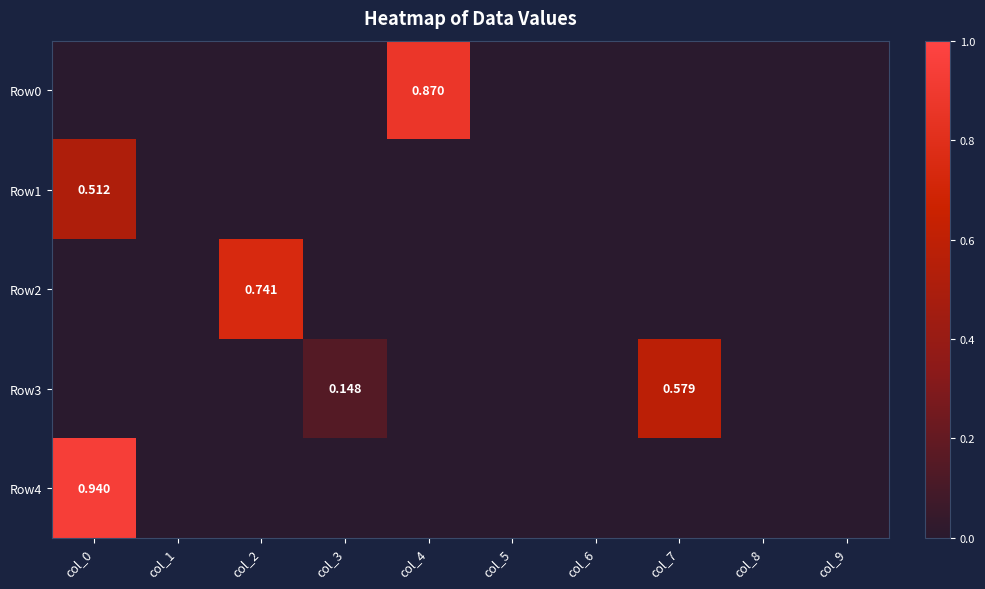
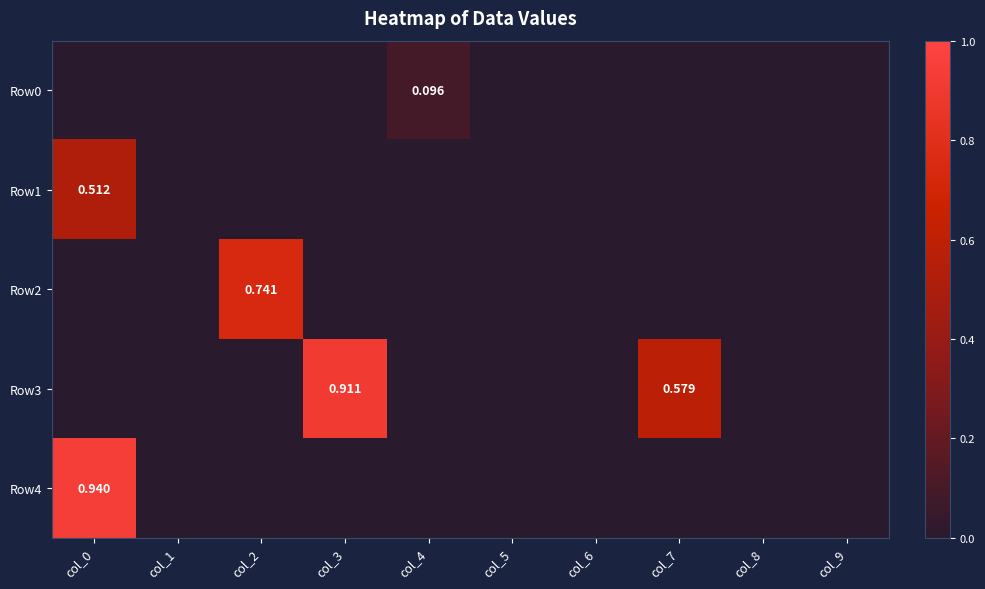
Row0, col_4: 0.870 -> 0.096
Row3, col_3: 0.148 -> 0.911
